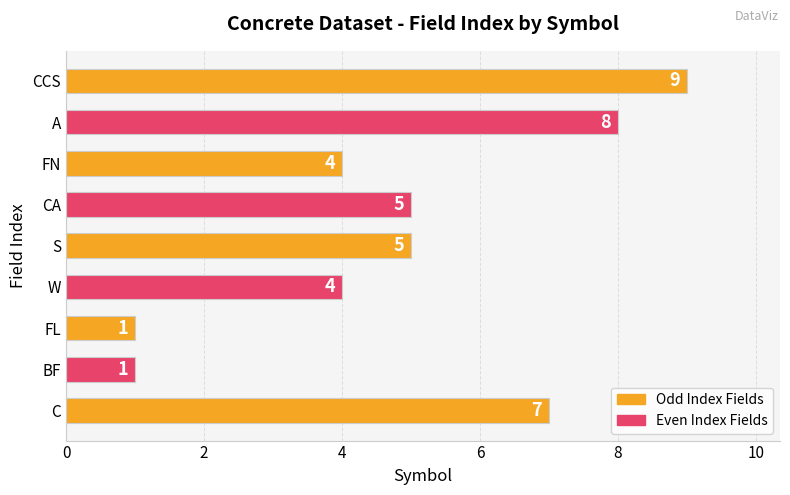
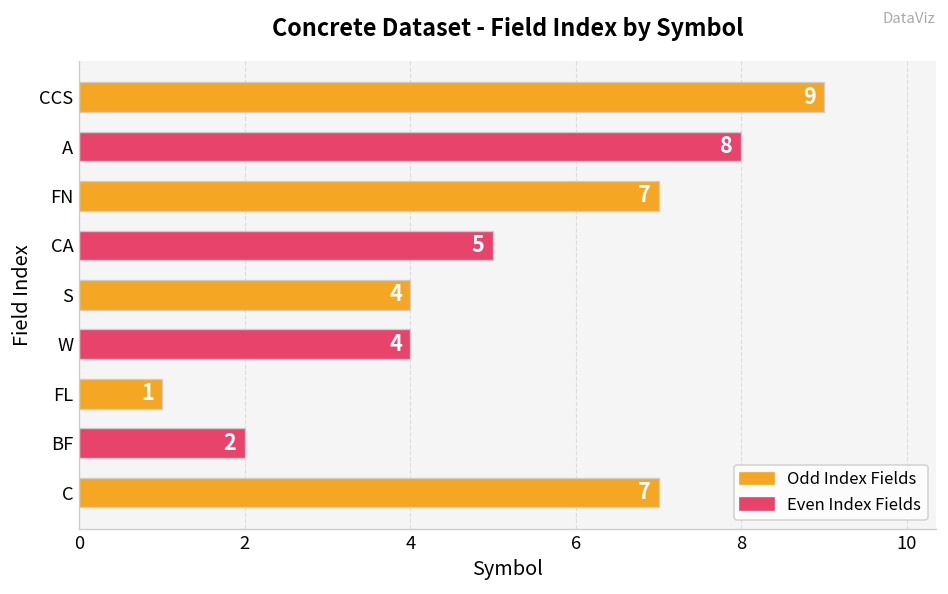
FN: 4 -> 7
S: 5 -> 4
BF: 1 -> 2
